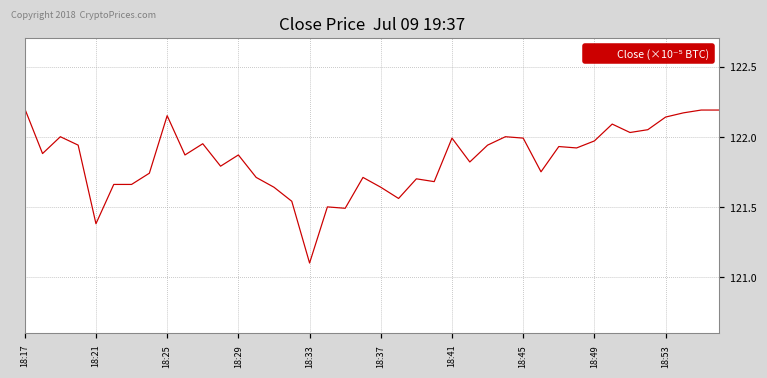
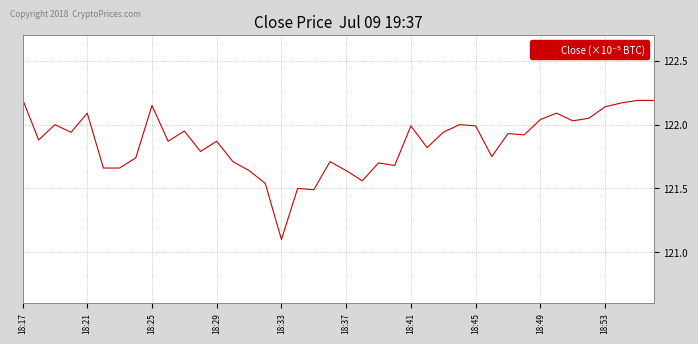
18:21: 121.38 -> 122.09
18:49: 121.97 -> 122.04
